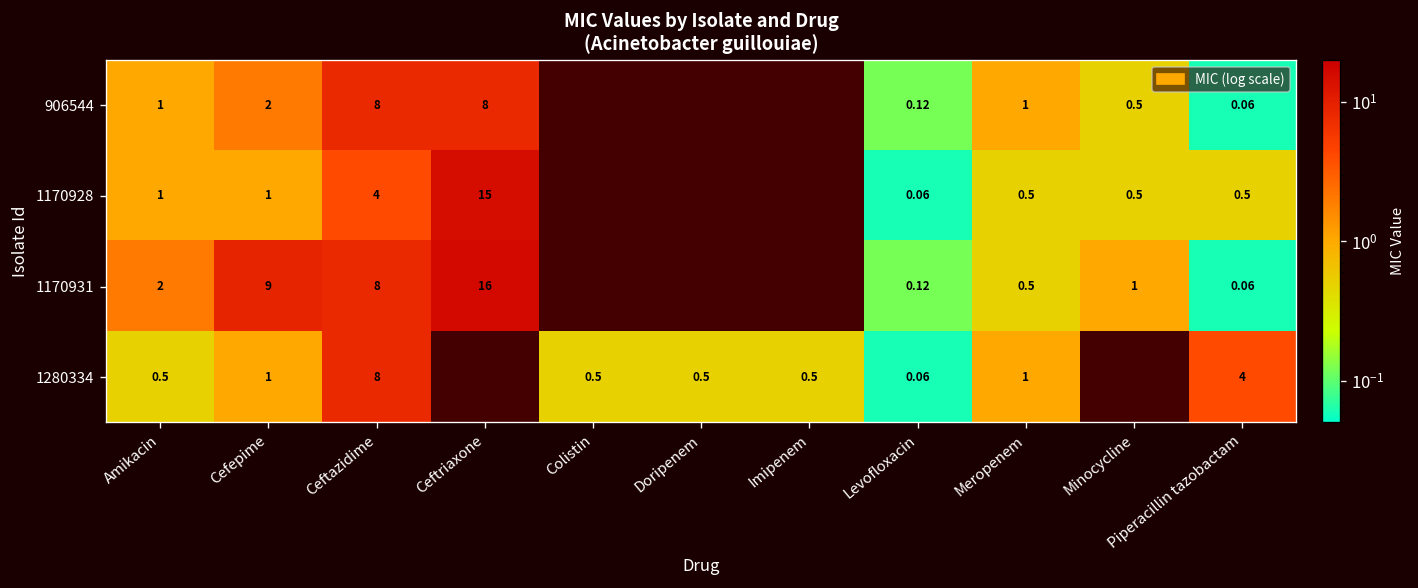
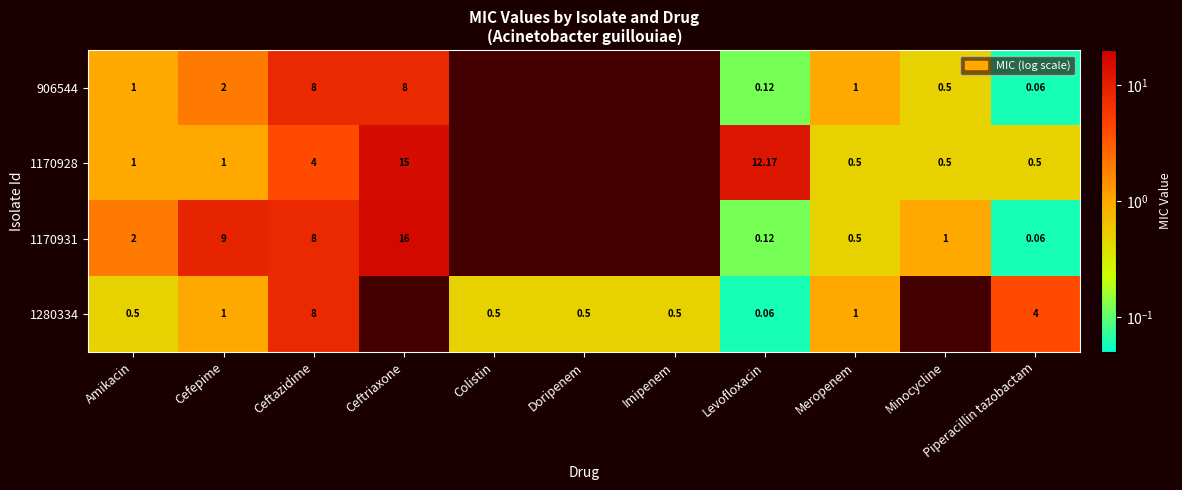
1170928, Levofloxacin: 0.06 -> 12.17
